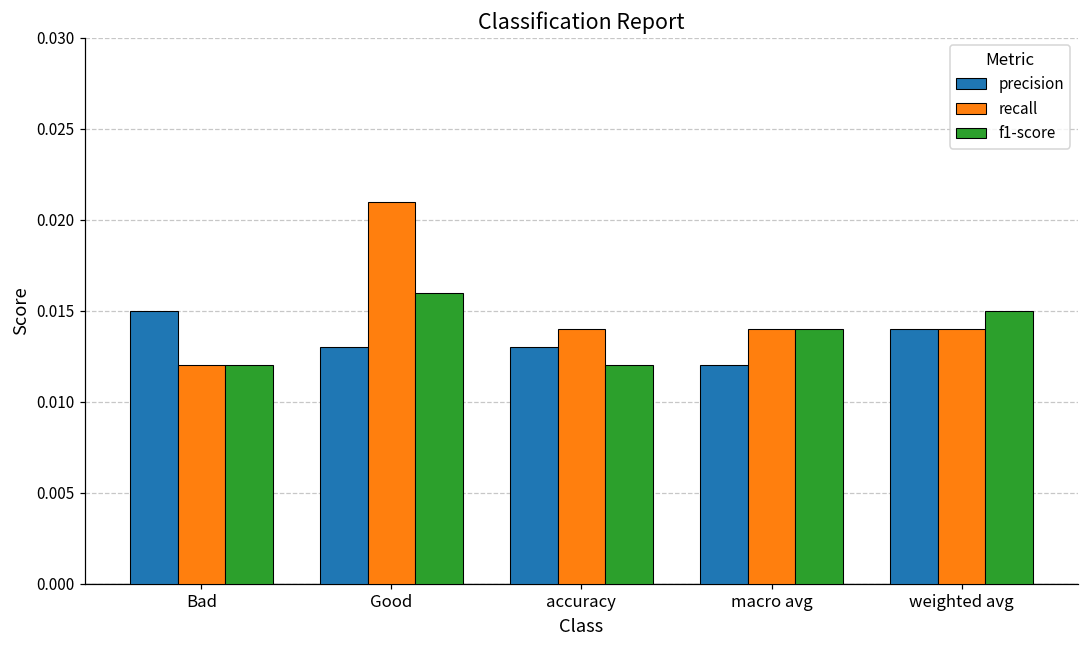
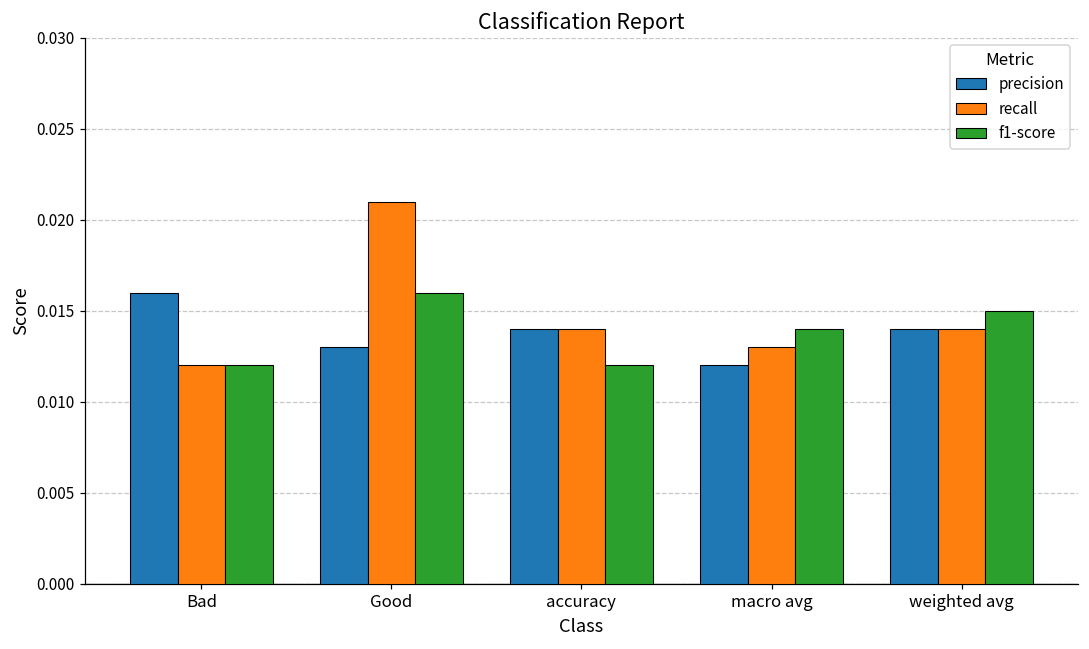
precision, Bad: 0.015 -> 0.016
precision, accuracy: 0.013 -> 0.014
recall, macro avg: 0.014 -> 0.013
